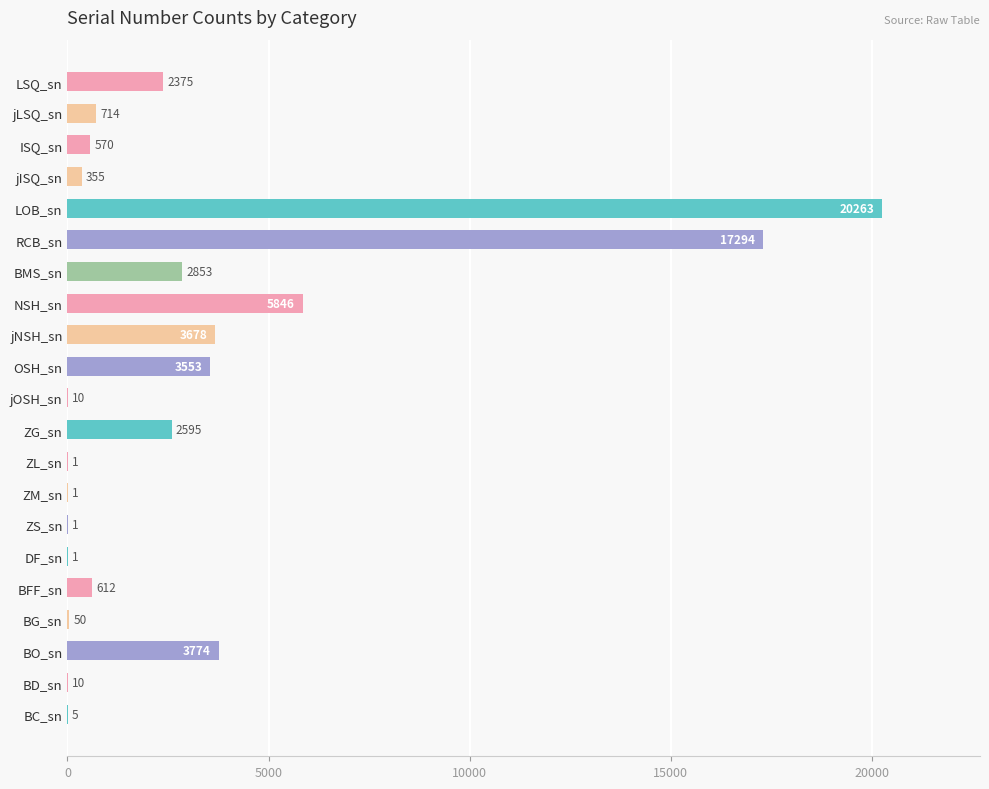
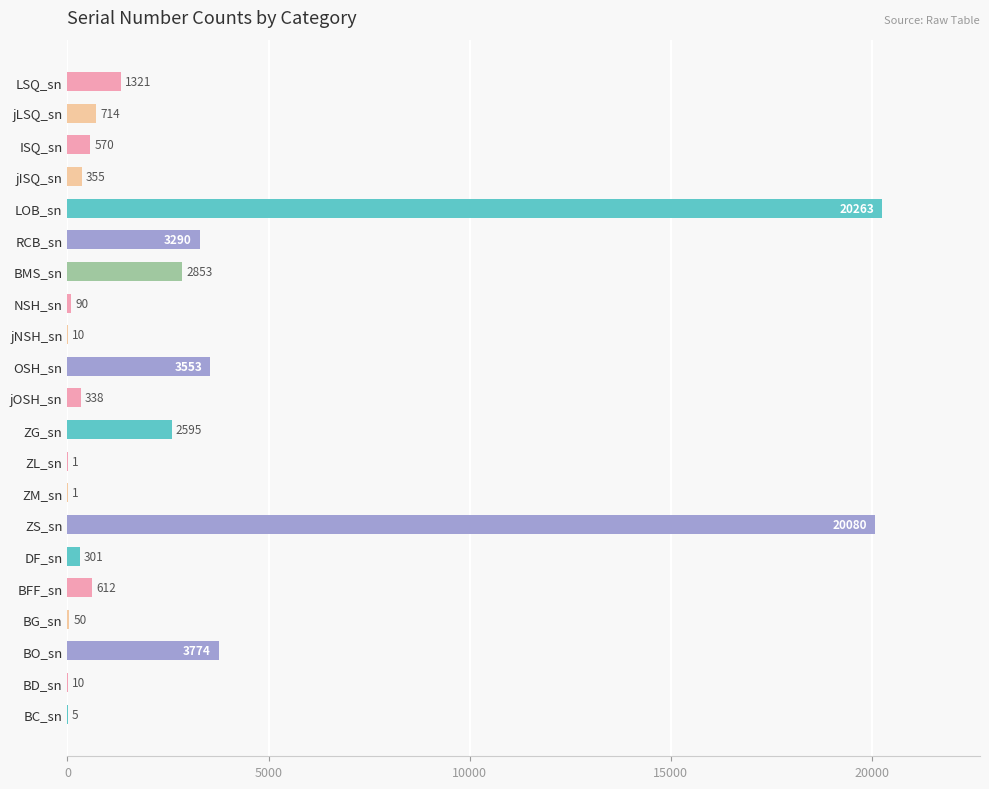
LSQ_sn: 2375 -> 1321
RCB_sn: 17294 -> 3290
NSH_sn: 5846 -> 90
jNSH_sn: 3678 -> 10
jOSH_sn: 10 -> 338
ZS_sn: 1 -> 20080
DF_sn: 1 -> 301
